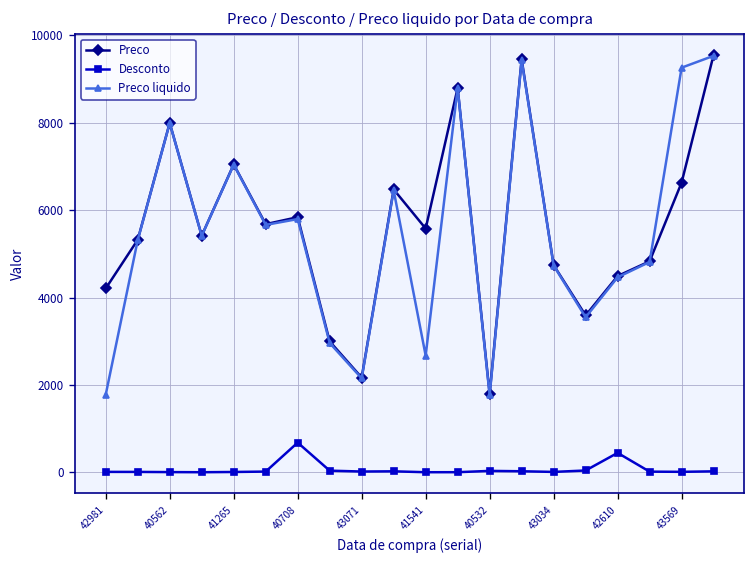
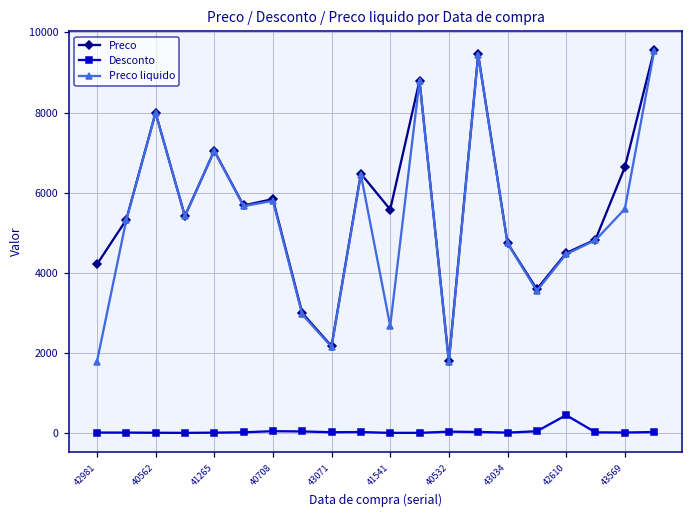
Desconto, 40708: 700 -> 0
Preco liquido, 43569: 9300 -> 5600
